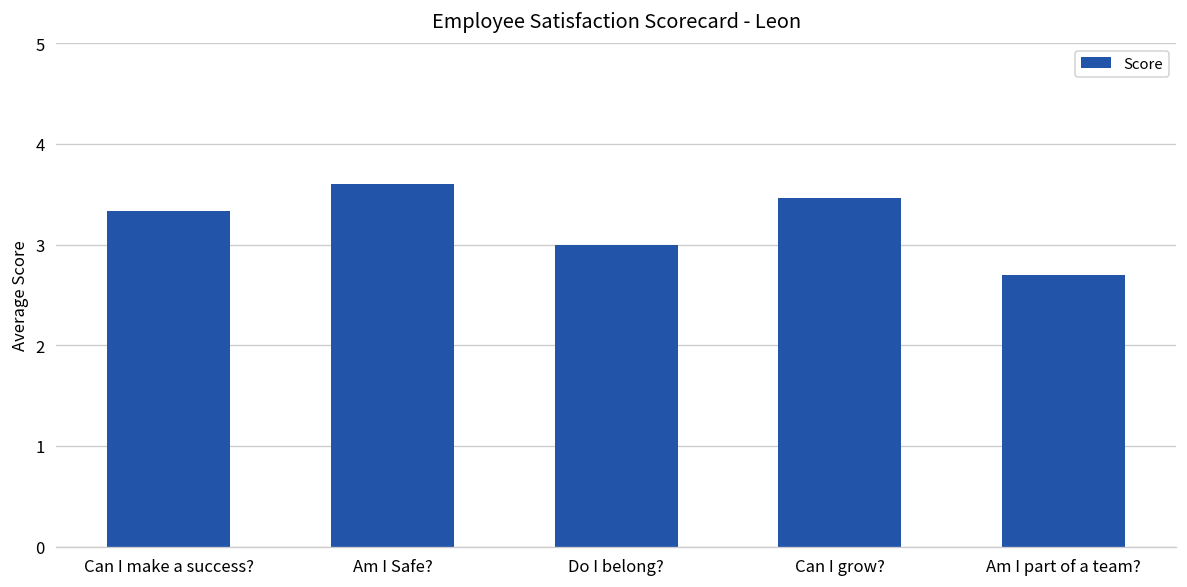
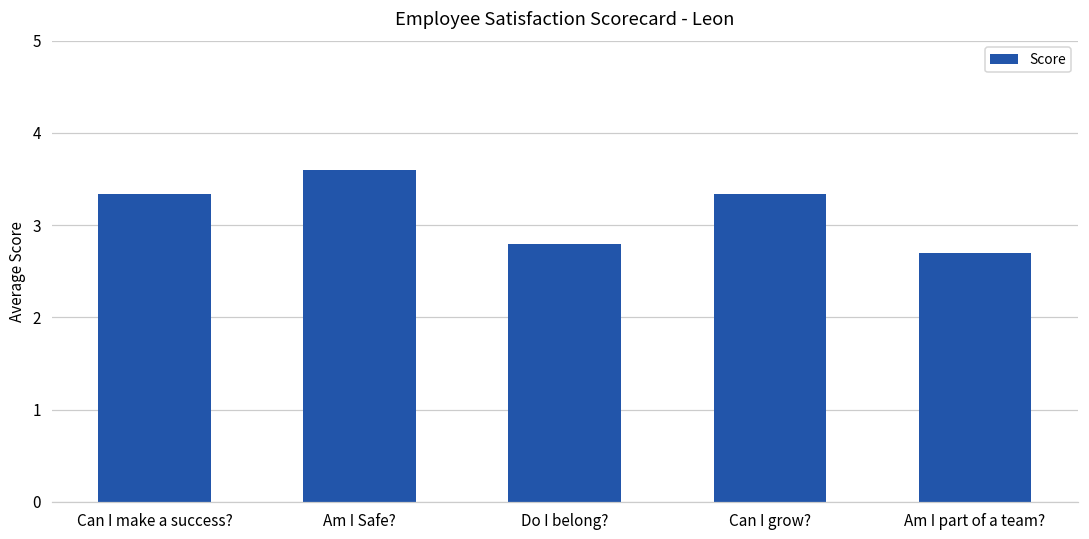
Do I belong?: 3.0 -> 2.8
Can I grow?: 3.5 -> 3.3
